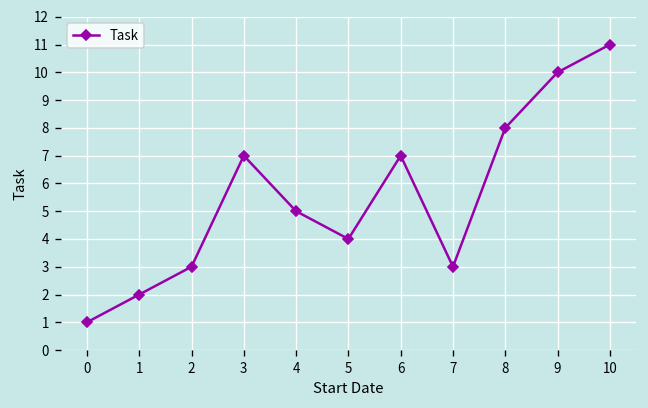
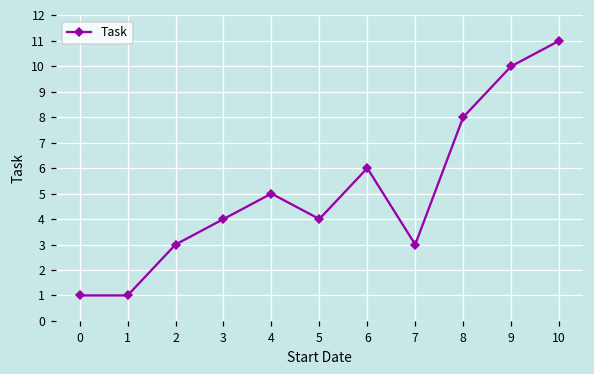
1: 2 -> 1
3: 7 -> 4
6: 7 -> 6
